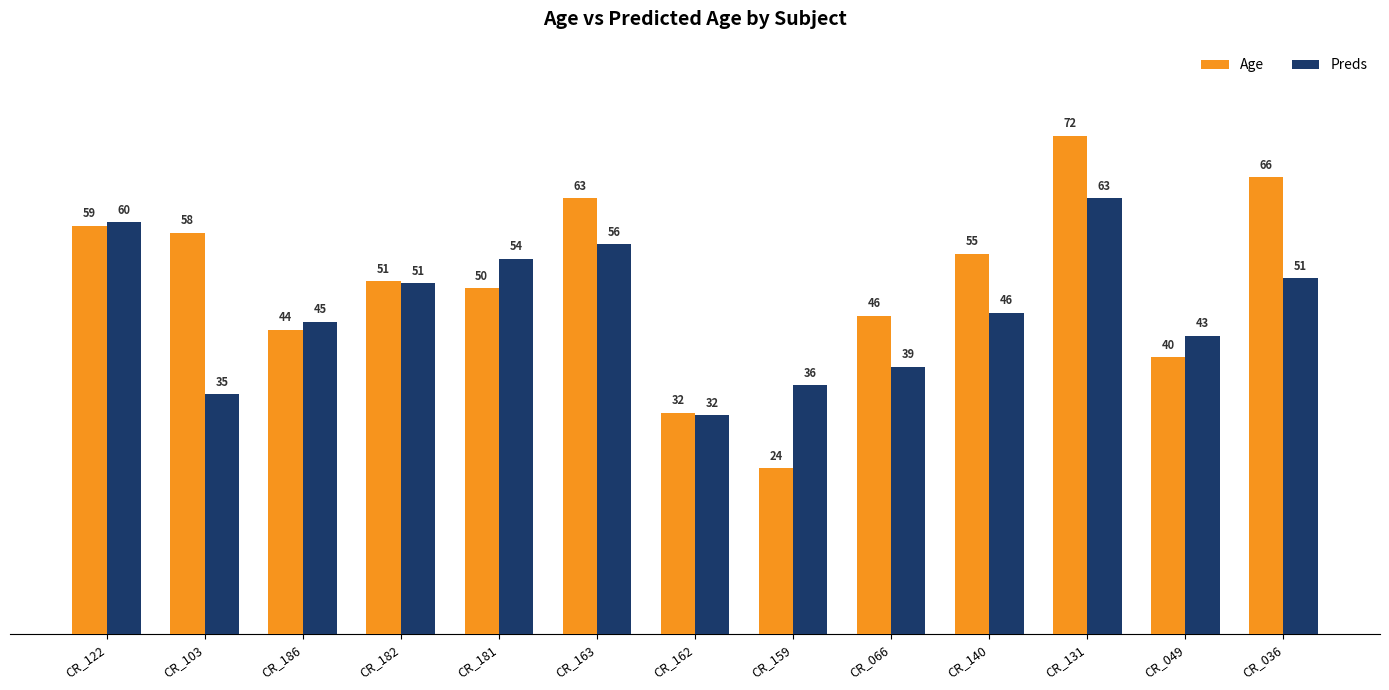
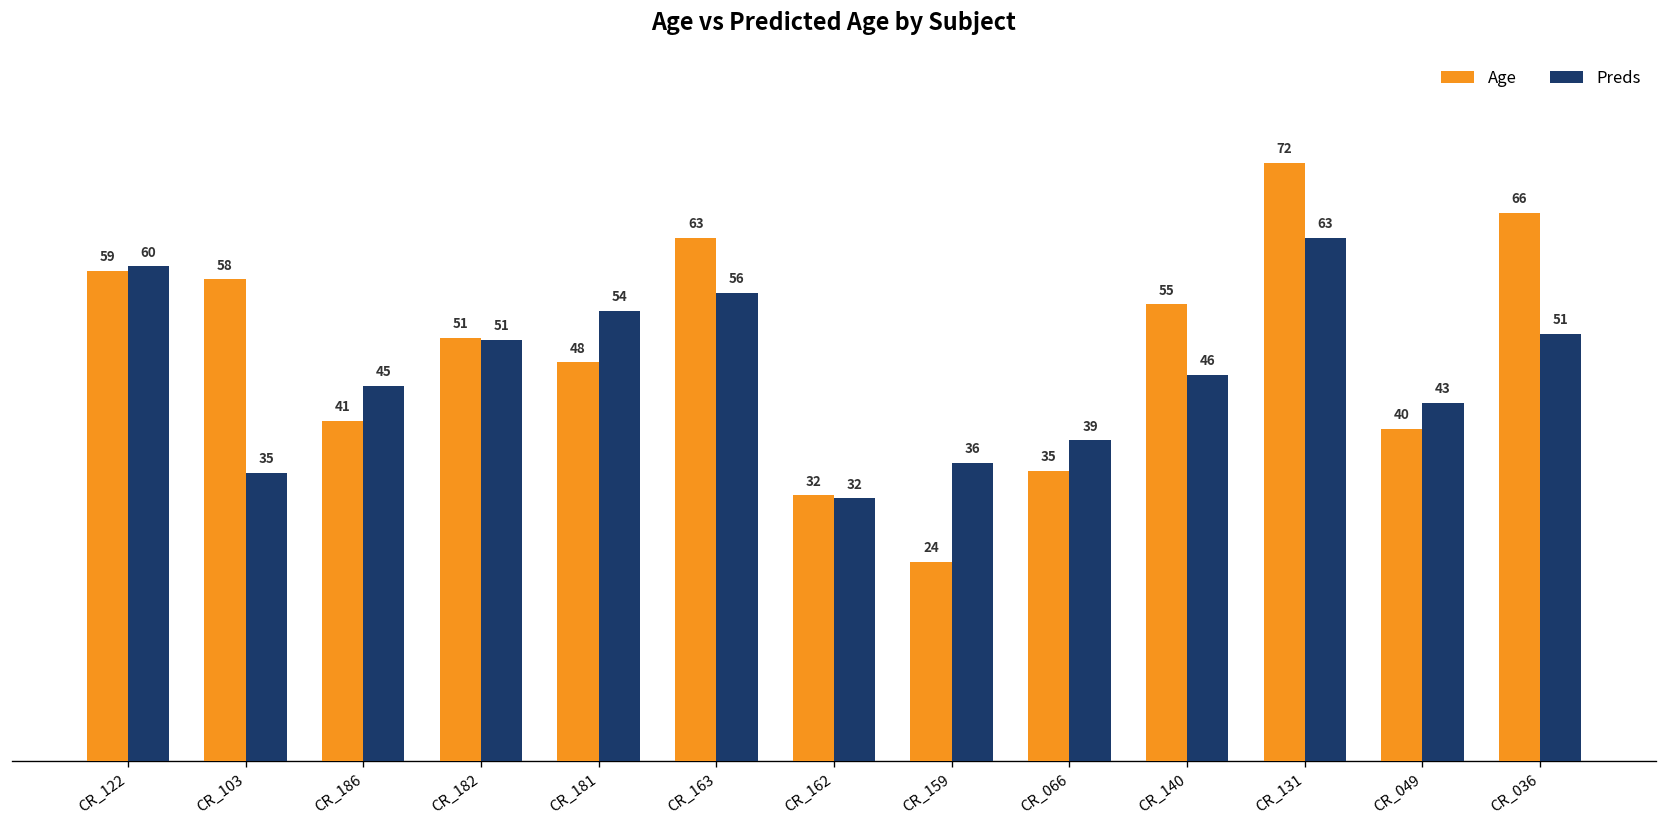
Age, CR_186: 44 -> 41
Age, CR_181: 50 -> 48
Age, CR_066: 46 -> 35
